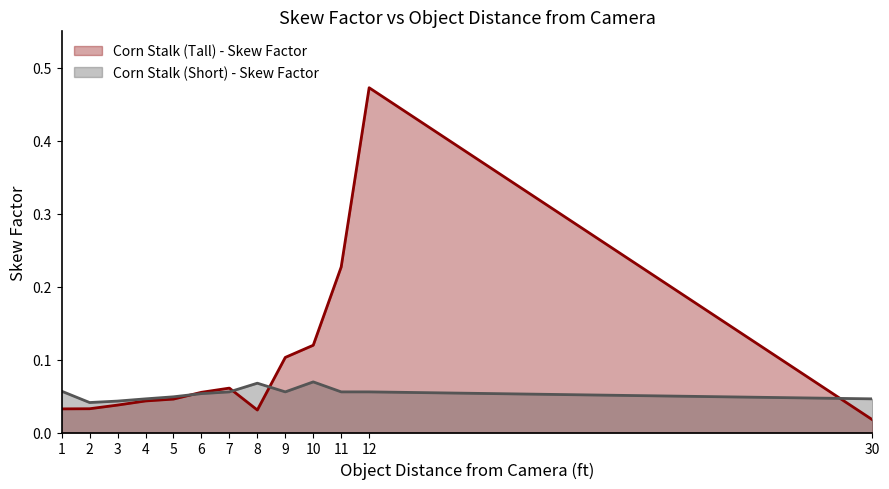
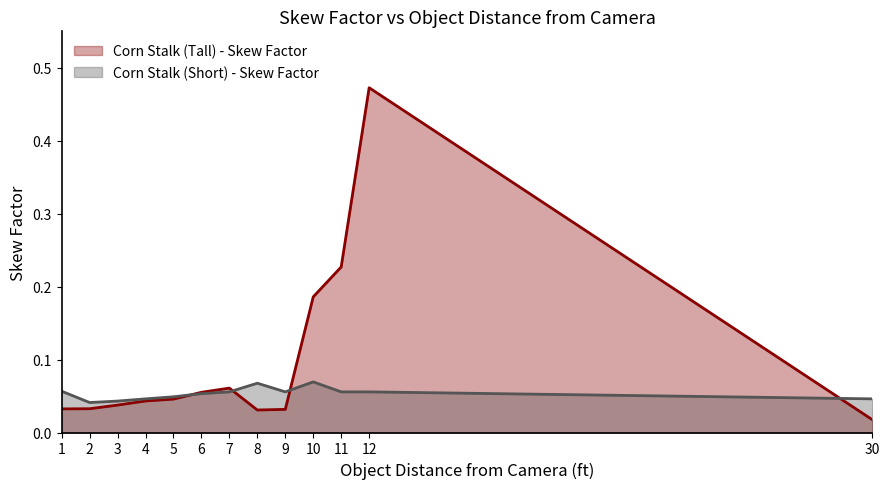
Corn Stalk (Tall) - Skew Factor, 9: 0.10 -> 0.03
Corn Stalk (Tall) - Skew Factor, 10: 0.12 -> 0.19
